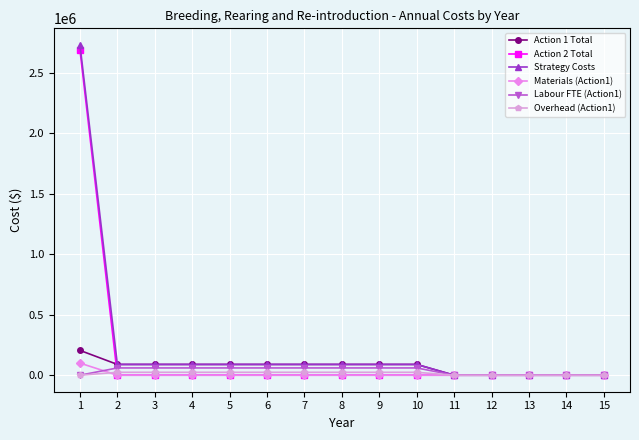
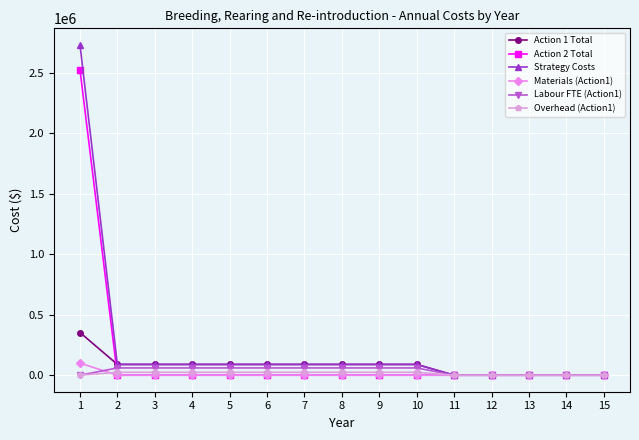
Action 1 Total, 1: 210000 -> 350000
Action 2 Total, 1: 2690000 -> 2530000
